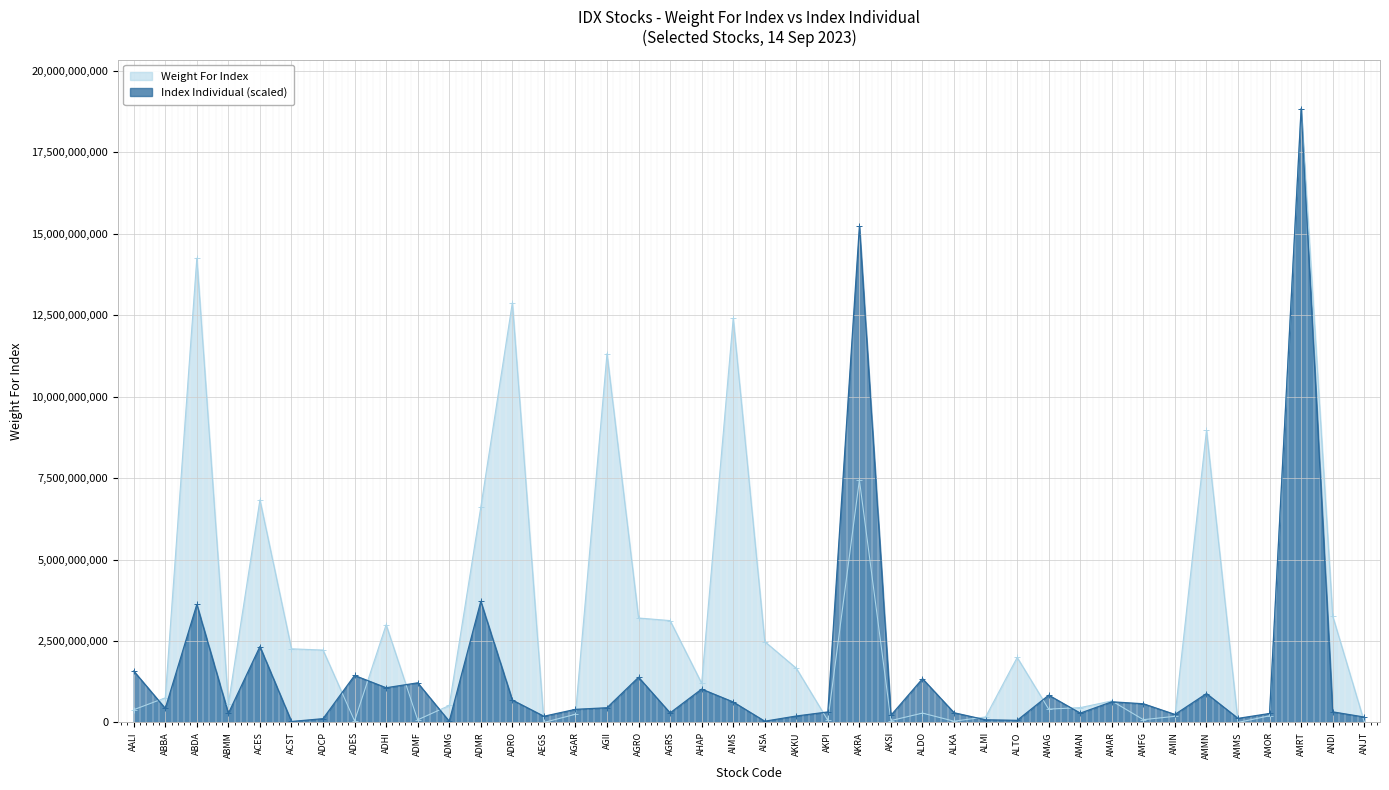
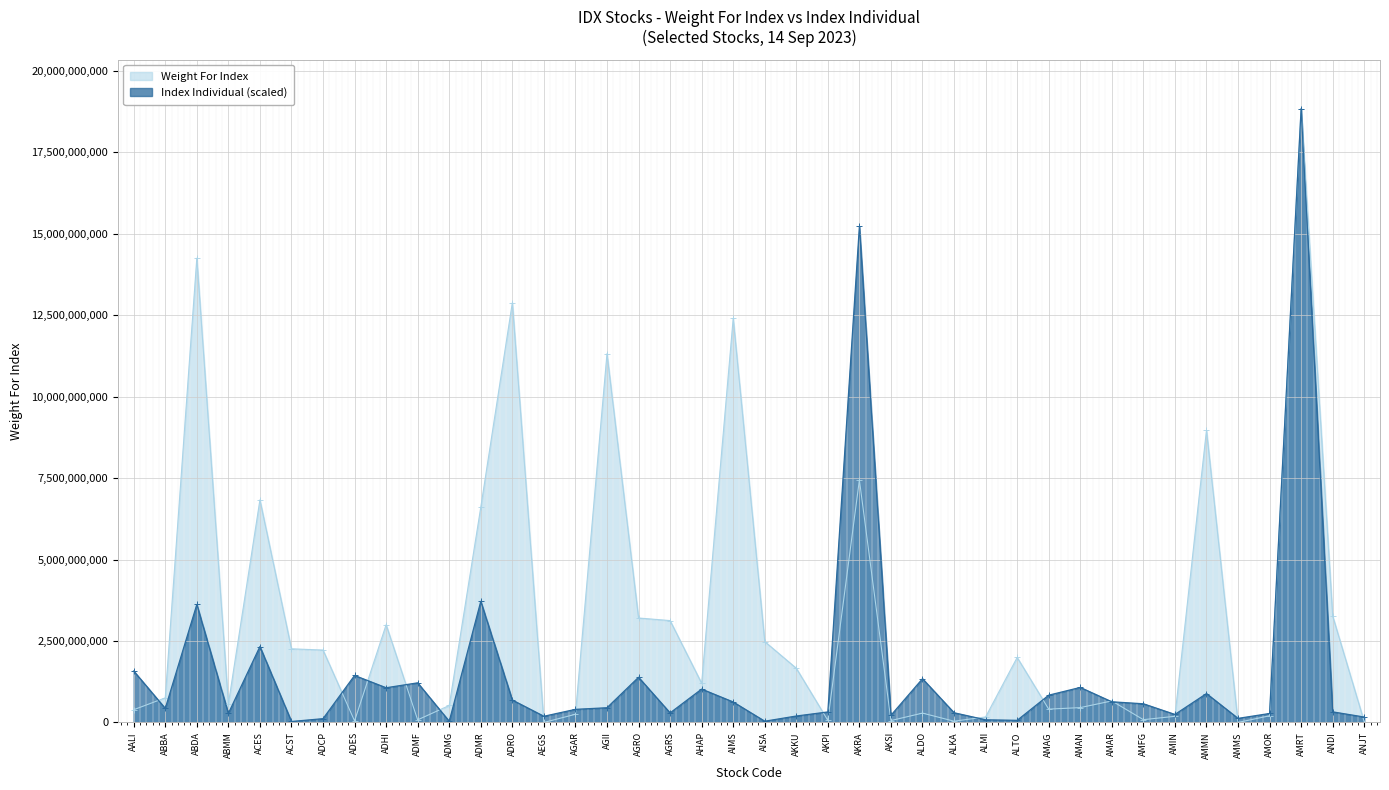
Index Individual (scaled), AMAN: 300,000,000 -> 1,100,000,000
